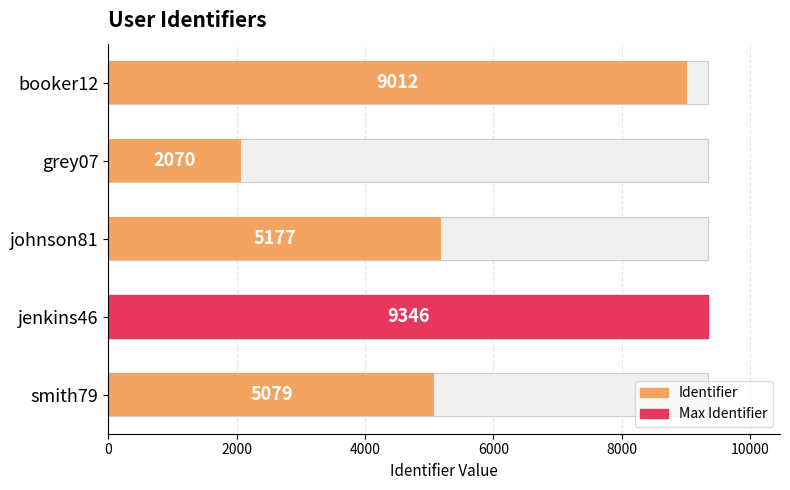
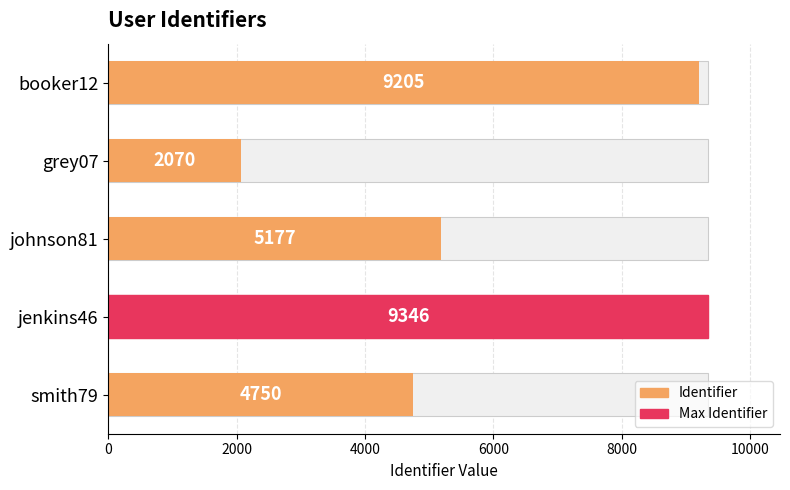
Identifier, booker12: 9012 -> 9205
Identifier, smith79: 5079 -> 4750
